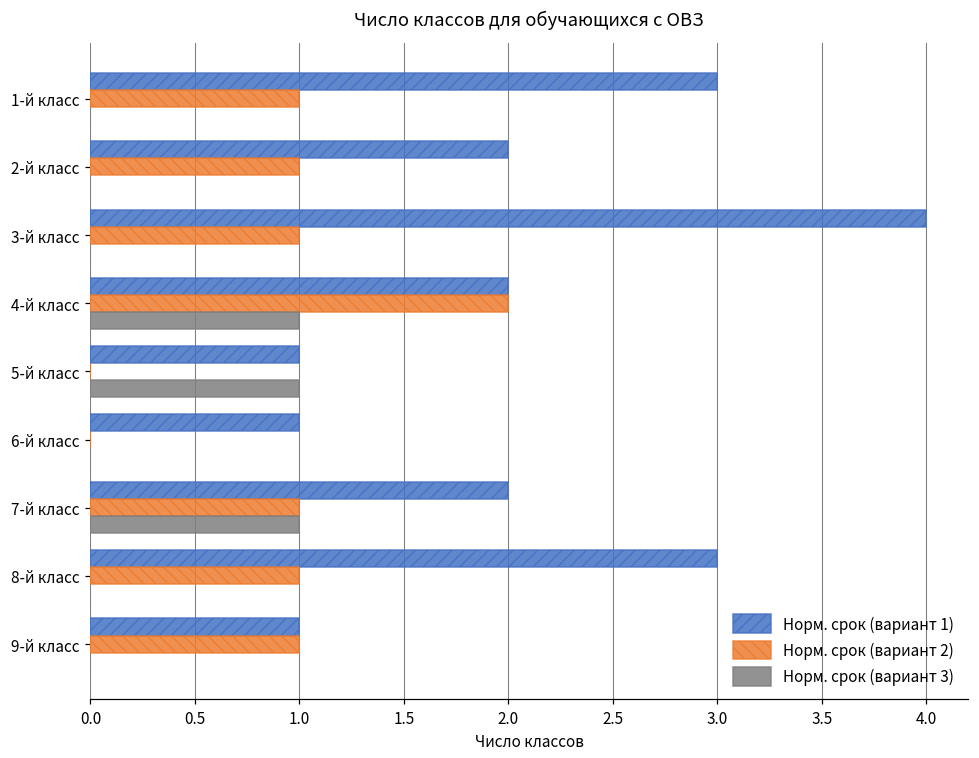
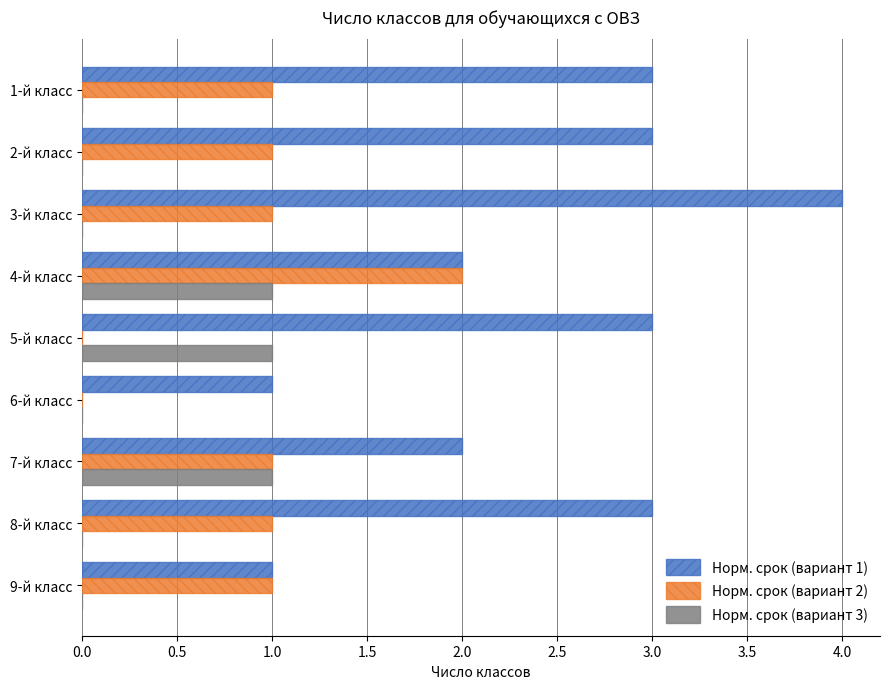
Норм. срок (вариант 1), 2-й класс: 2 -> 3
Норм. срок (вариант 1), 5-й класс: 1 -> 3
